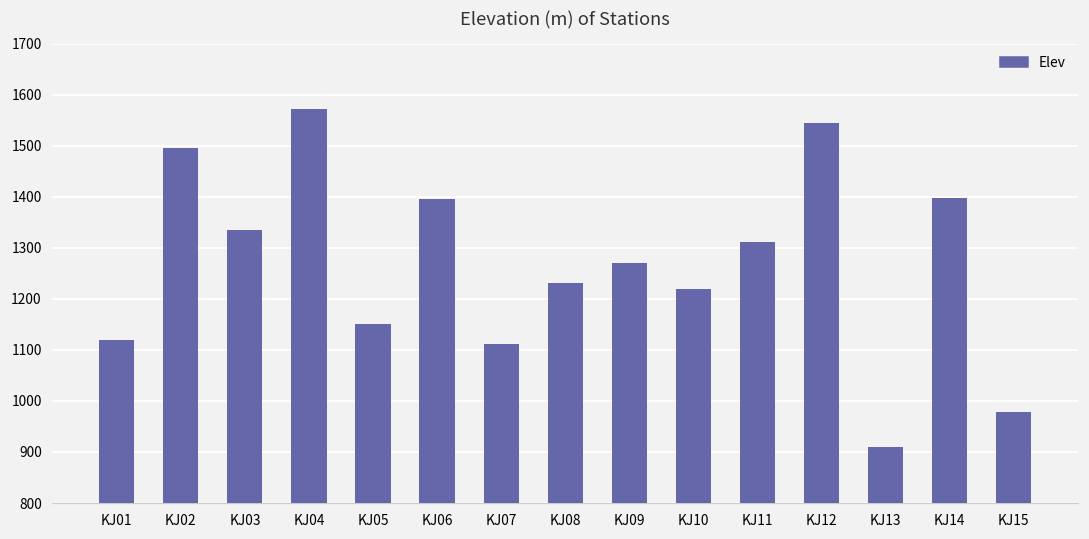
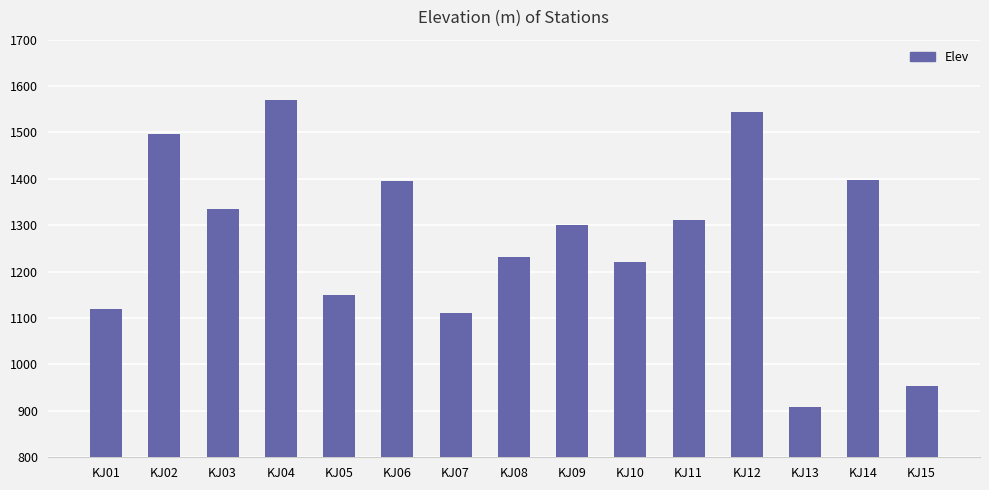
KJ09: 1270 -> 1300
KJ15: 980 -> 950
